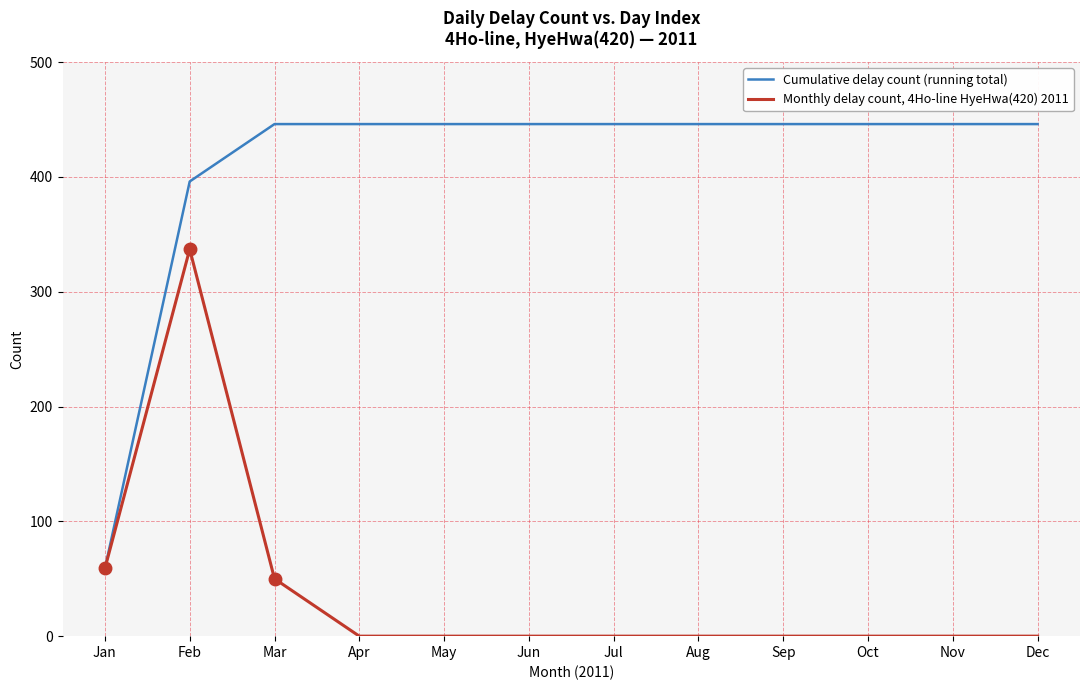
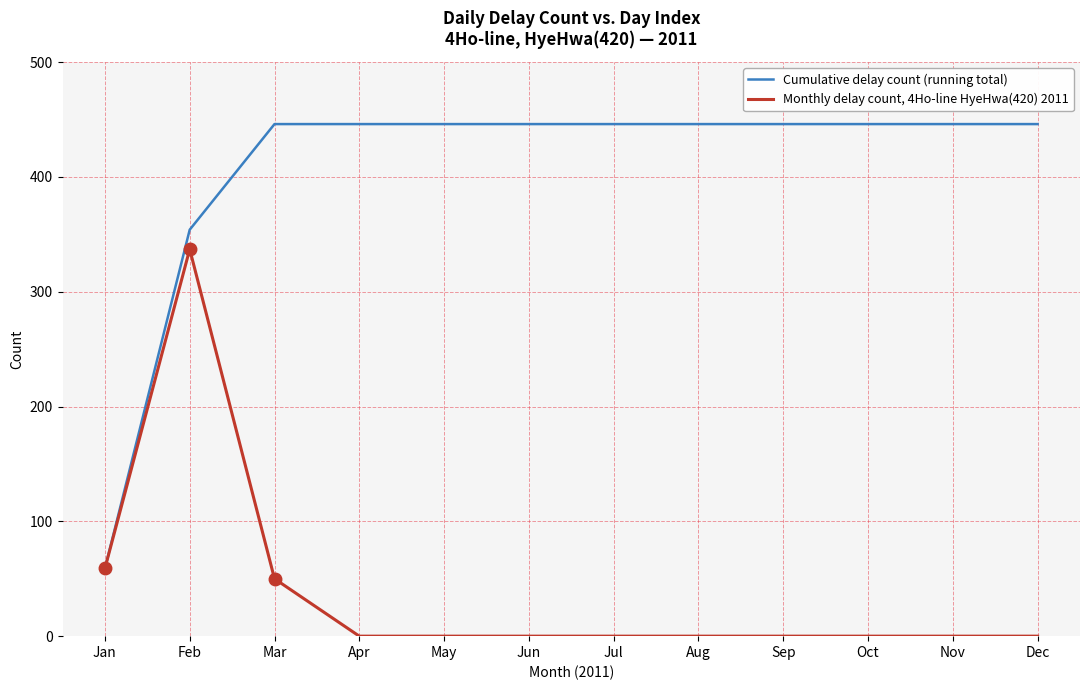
Cumulative delay count (running total), Feb: 396 -> 354
